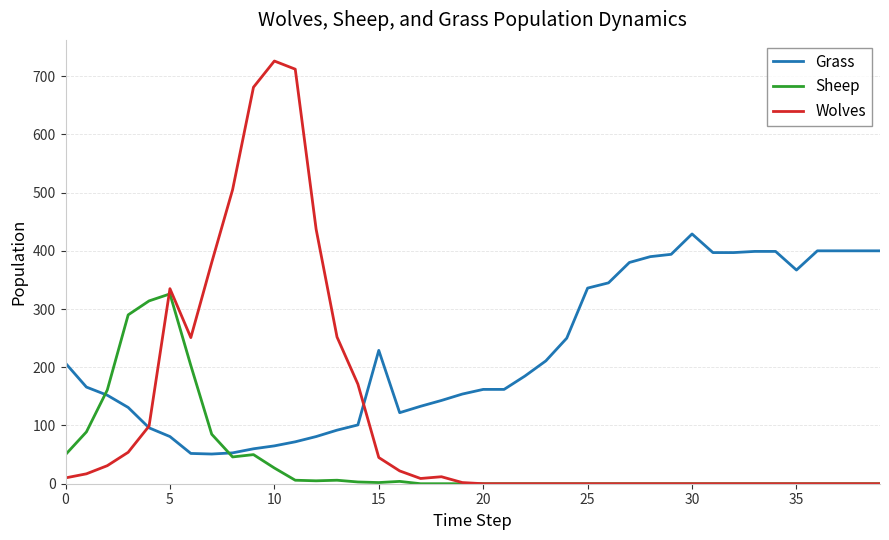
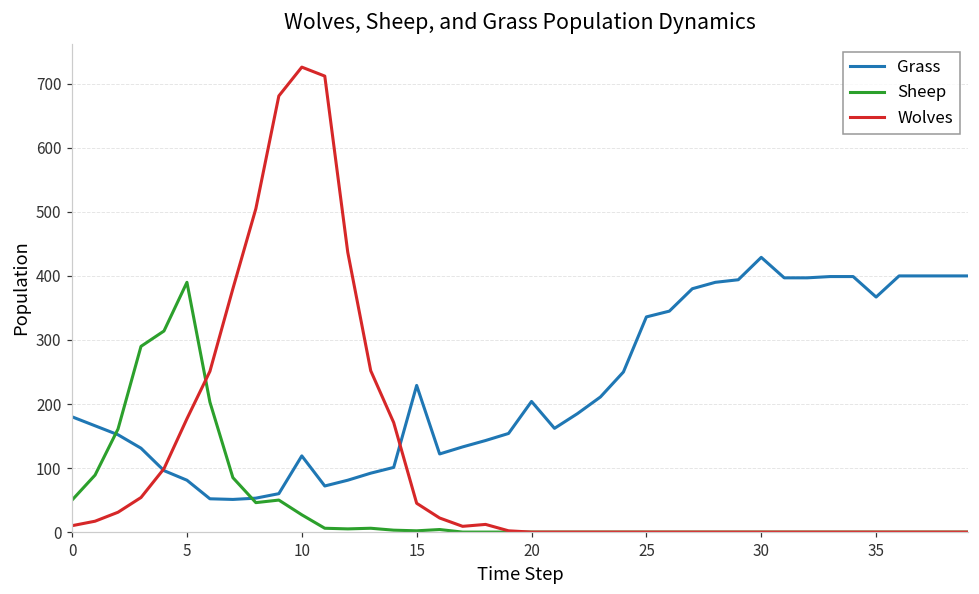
Grass, 0: 210 -> 180
Sheep, 5: 330 -> 390
Wolves, 5: 340 -> 180
Grass, 10: 70 -> 120
Grass, 20: 160 -> 200
